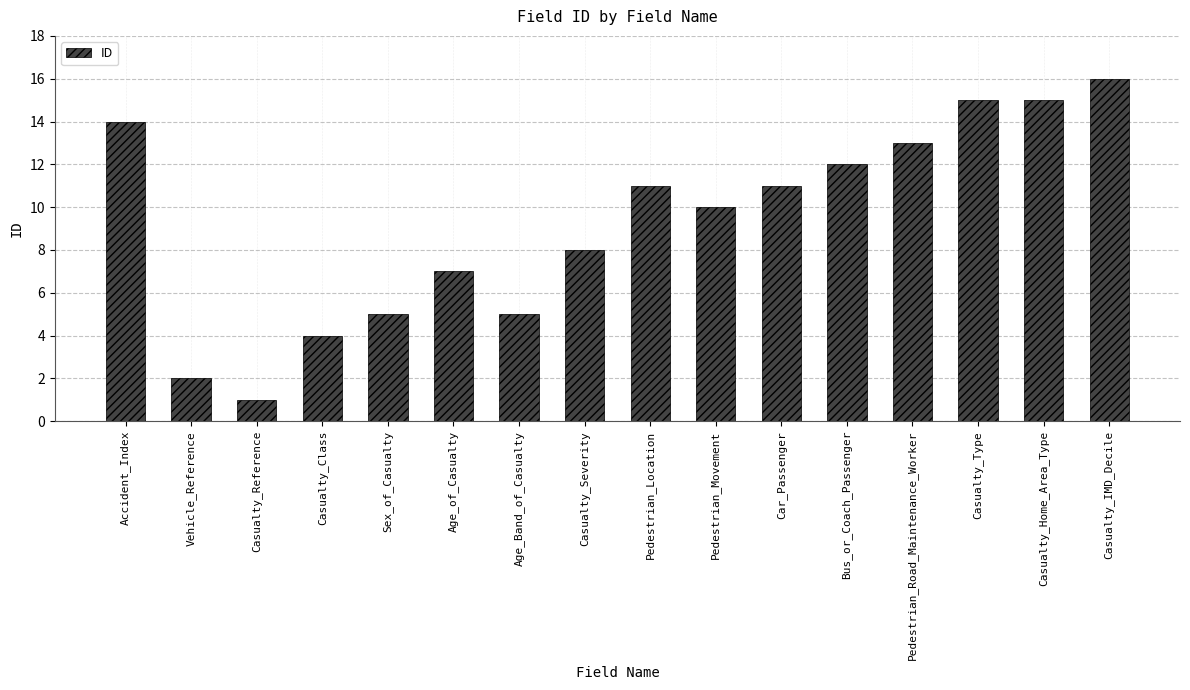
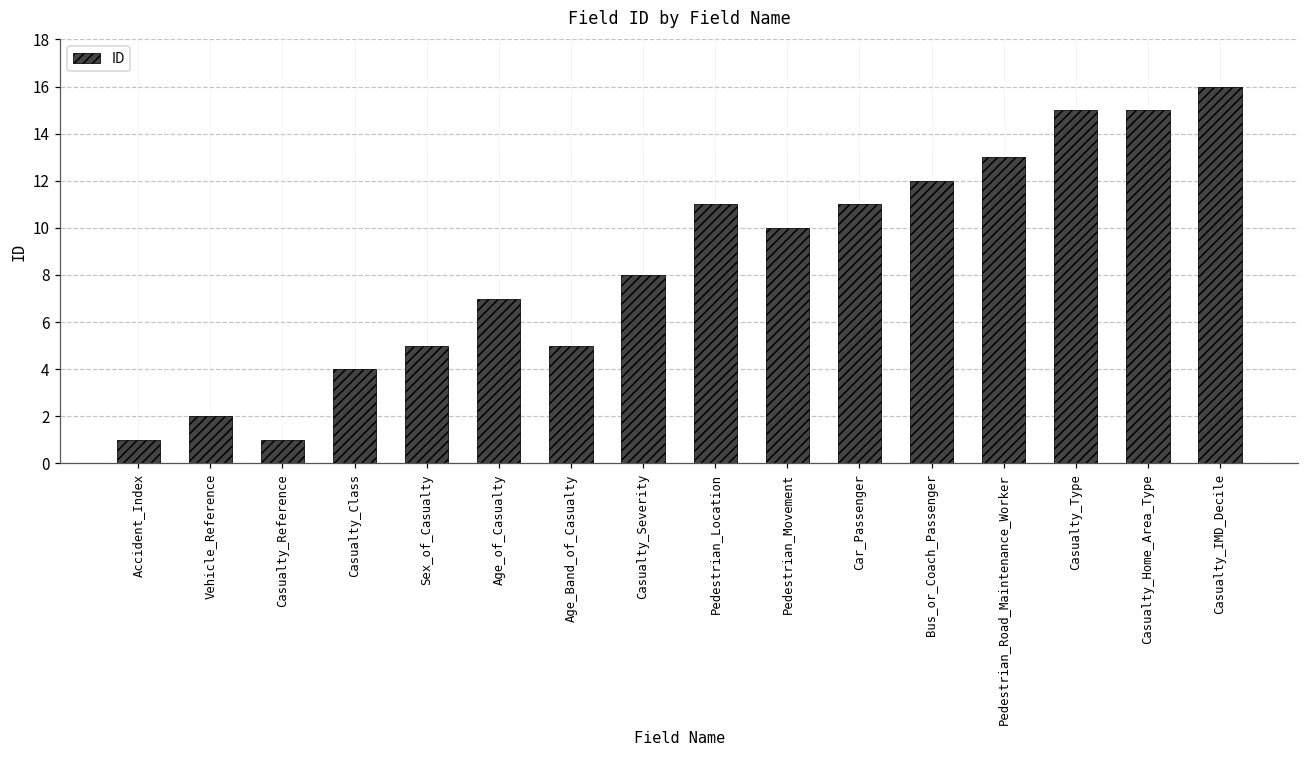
Accident_Index: 14 -> 1
